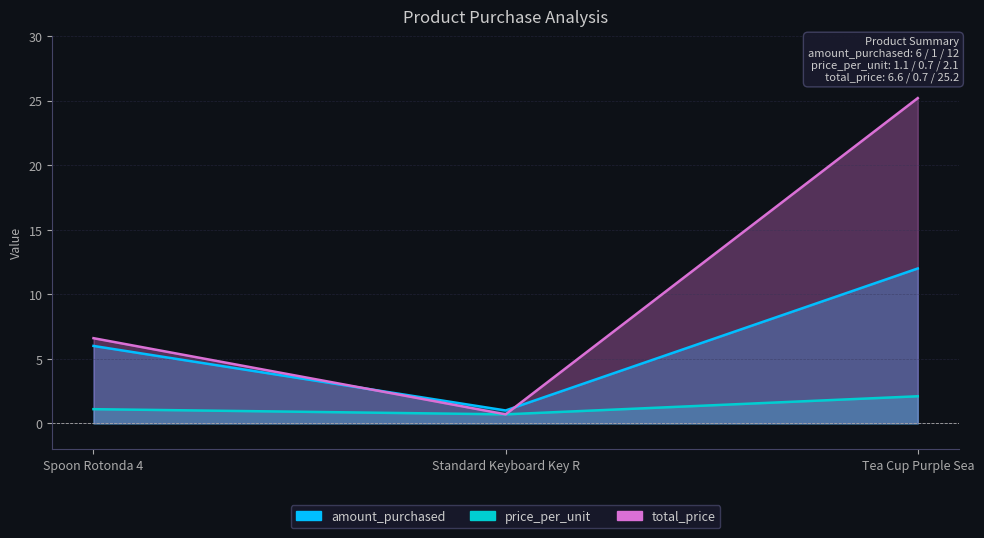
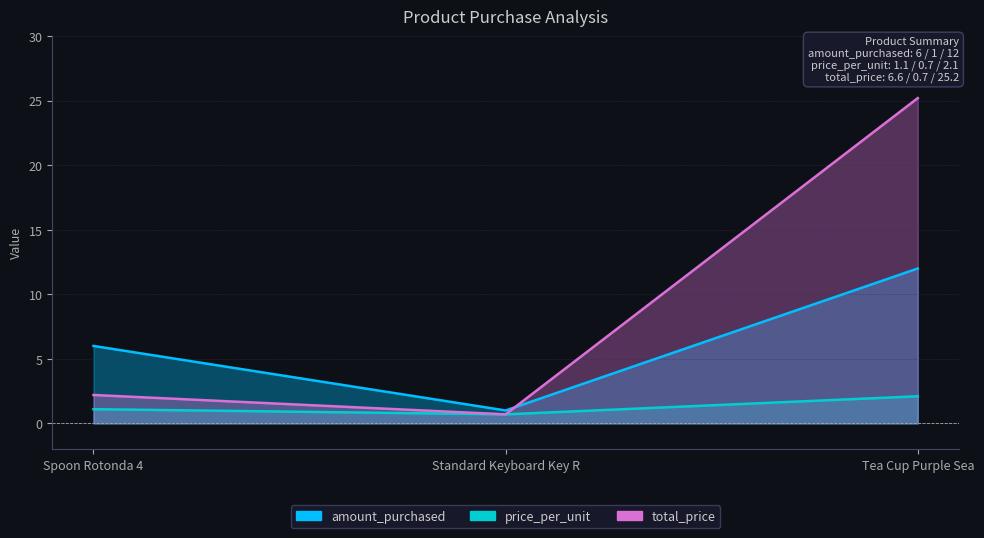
total_price, Spoon Rotonda 4: 6.6 -> 2.2
